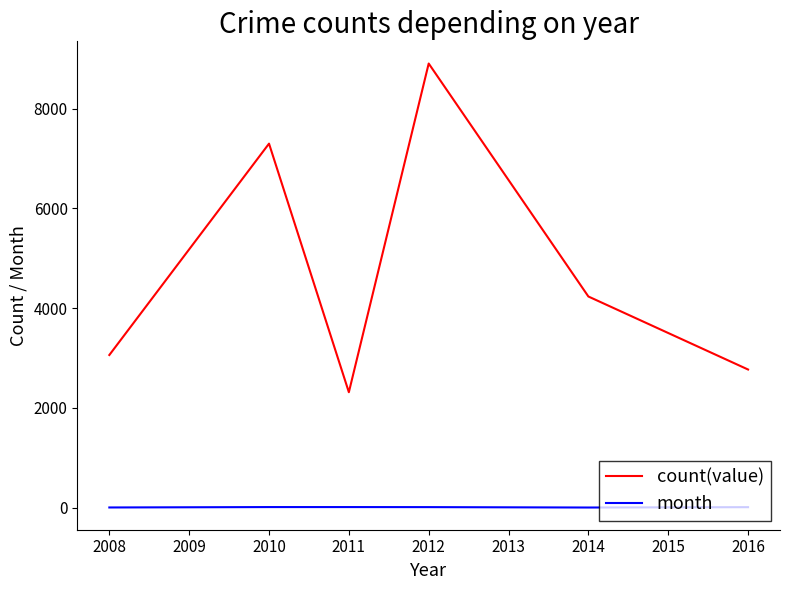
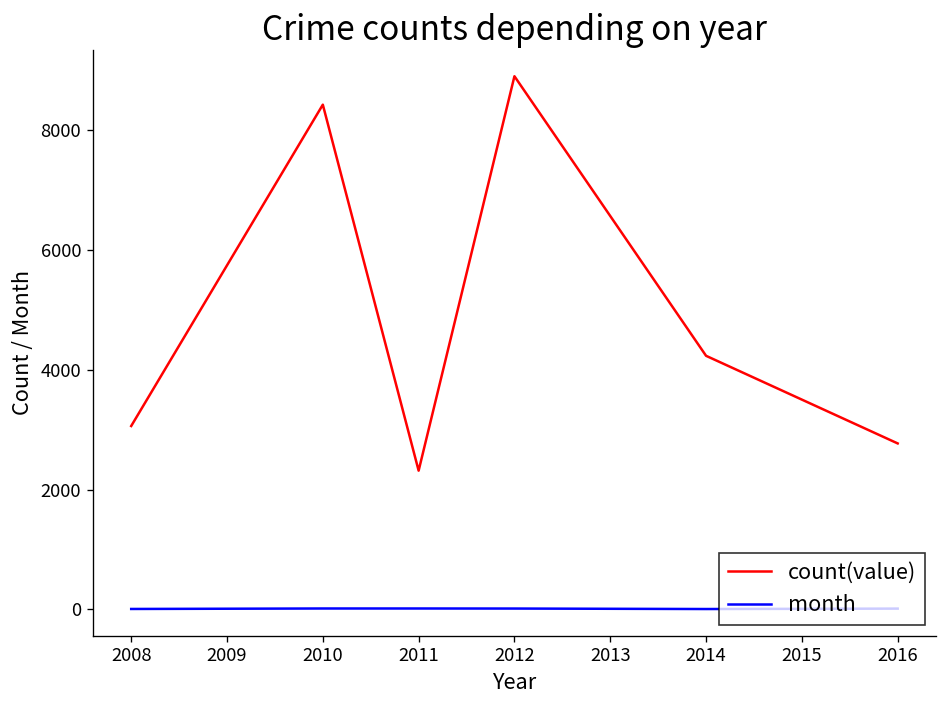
count(value), 2010: 7300 -> 8400
